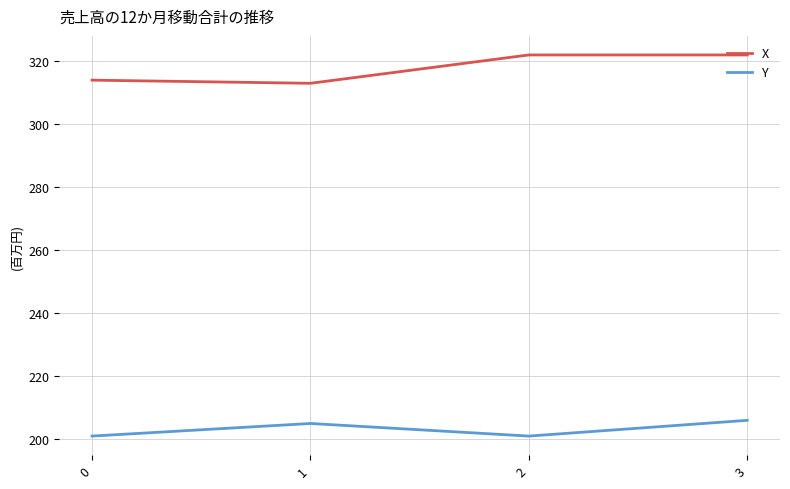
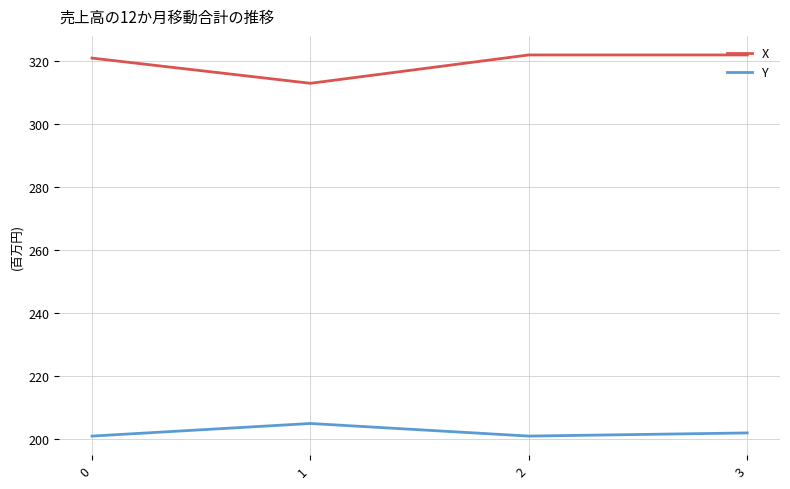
X, 0: 314 -> 321
Y, 3: 206 -> 202
